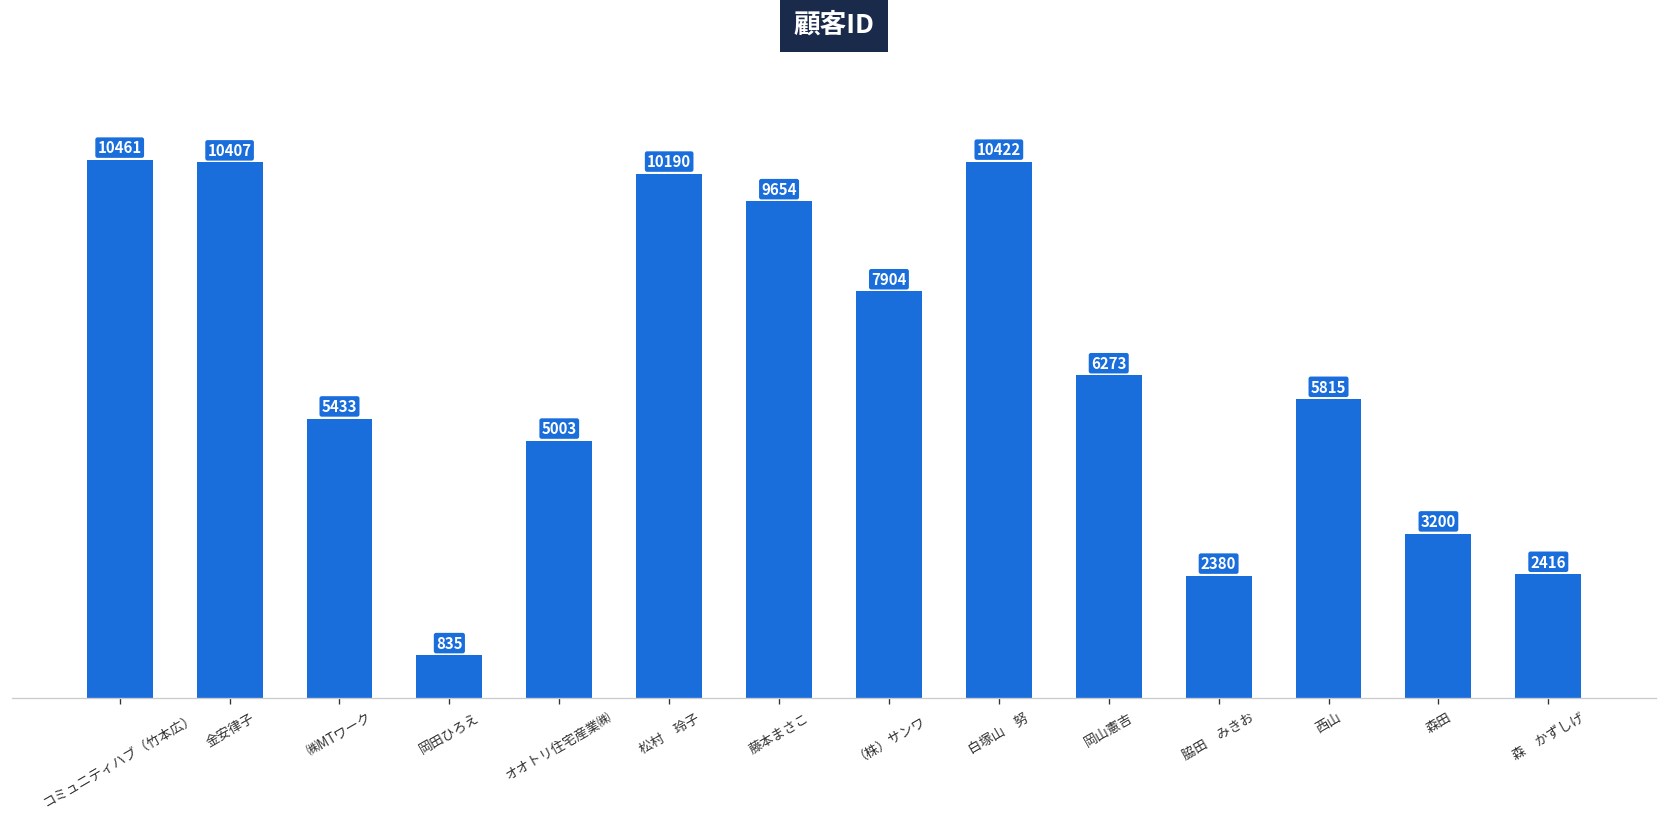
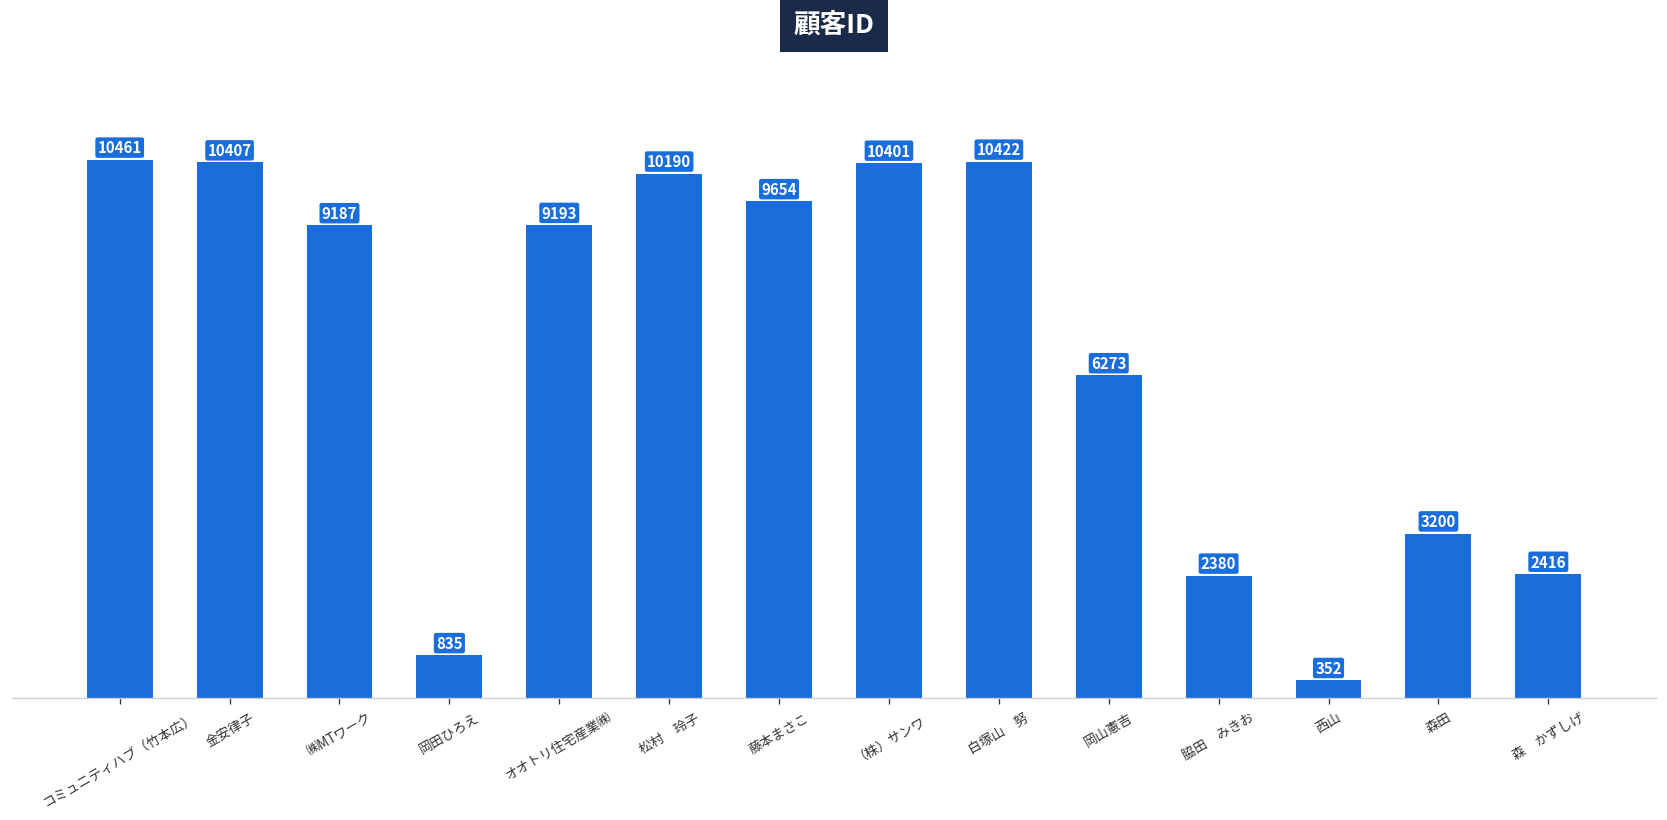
㈱MTワーク: 5433 -> 9187
オオトリ住宅産業㈱: 5003 -> 9193
（株）サンワ: 7904 -> 10401
西山: 5815 -> 352
